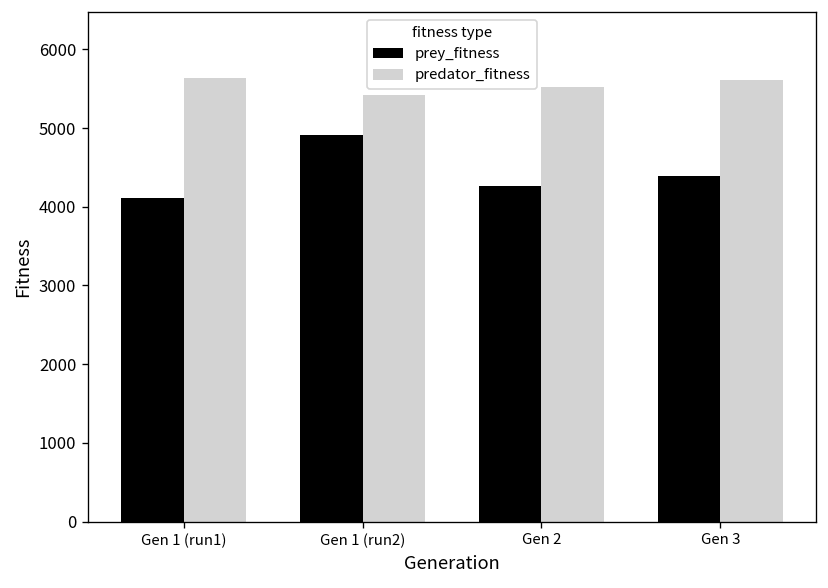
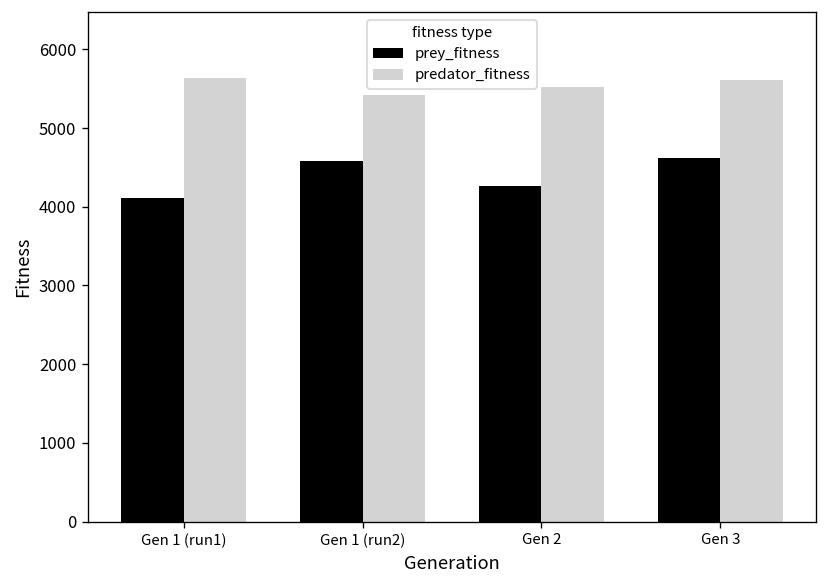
prey_fitness, Gen 1 (run2): 4900 -> 4600
prey_fitness, Gen 3: 4400 -> 4600
